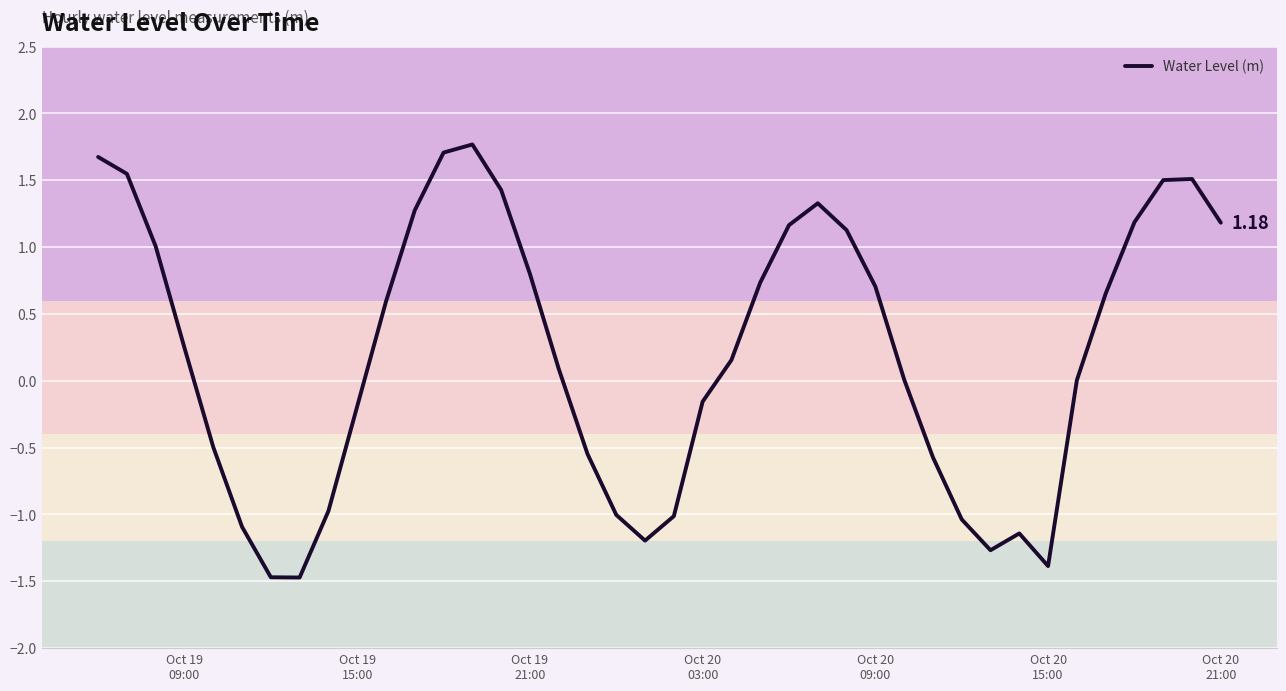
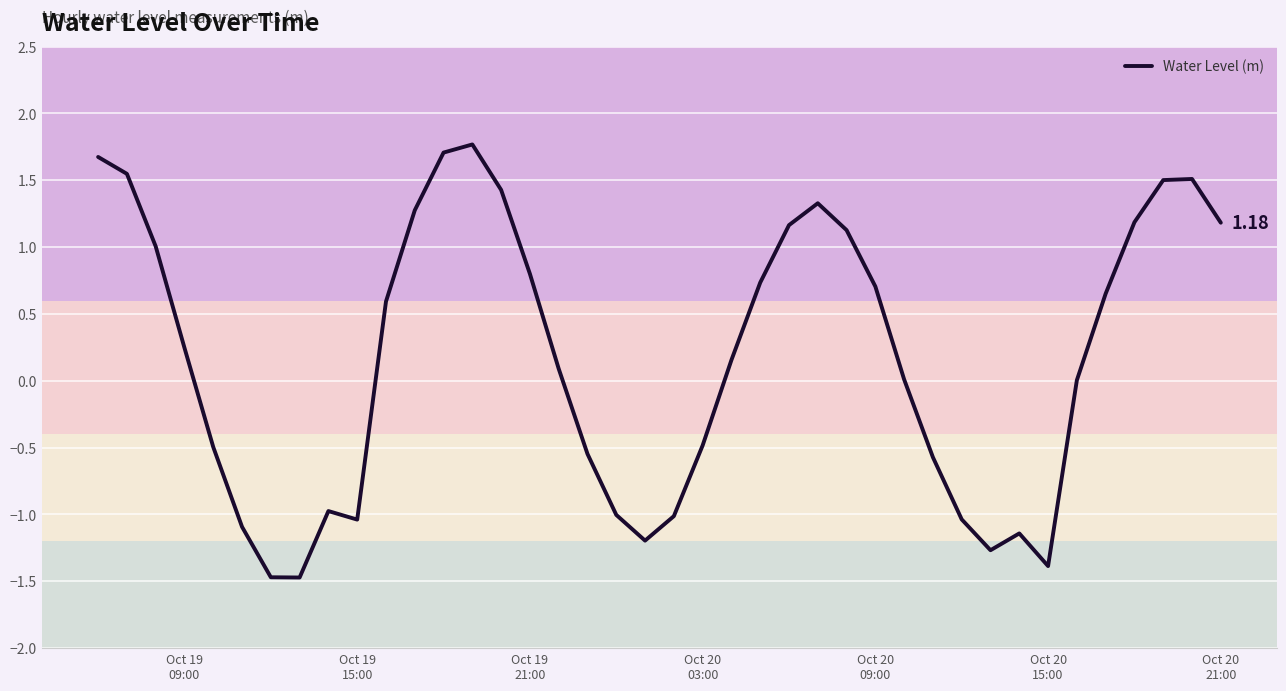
Oct 19 15:00: -0.19 -> -1.04
Oct 20 03:00: -0.16 -> -0.48
